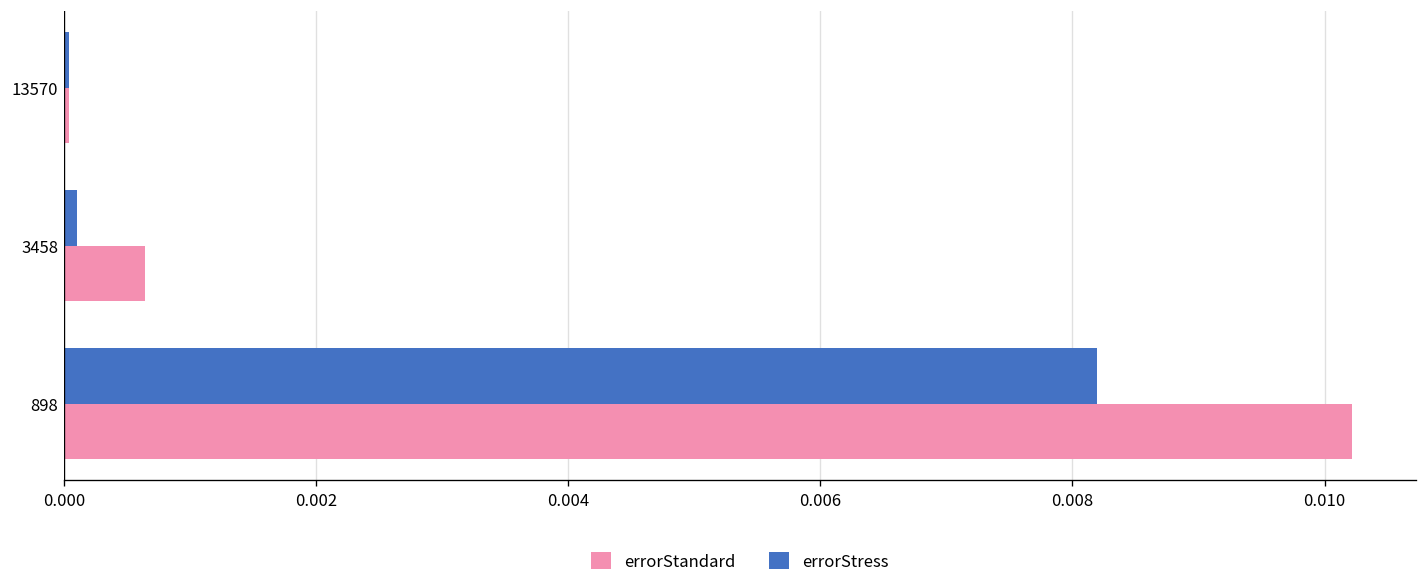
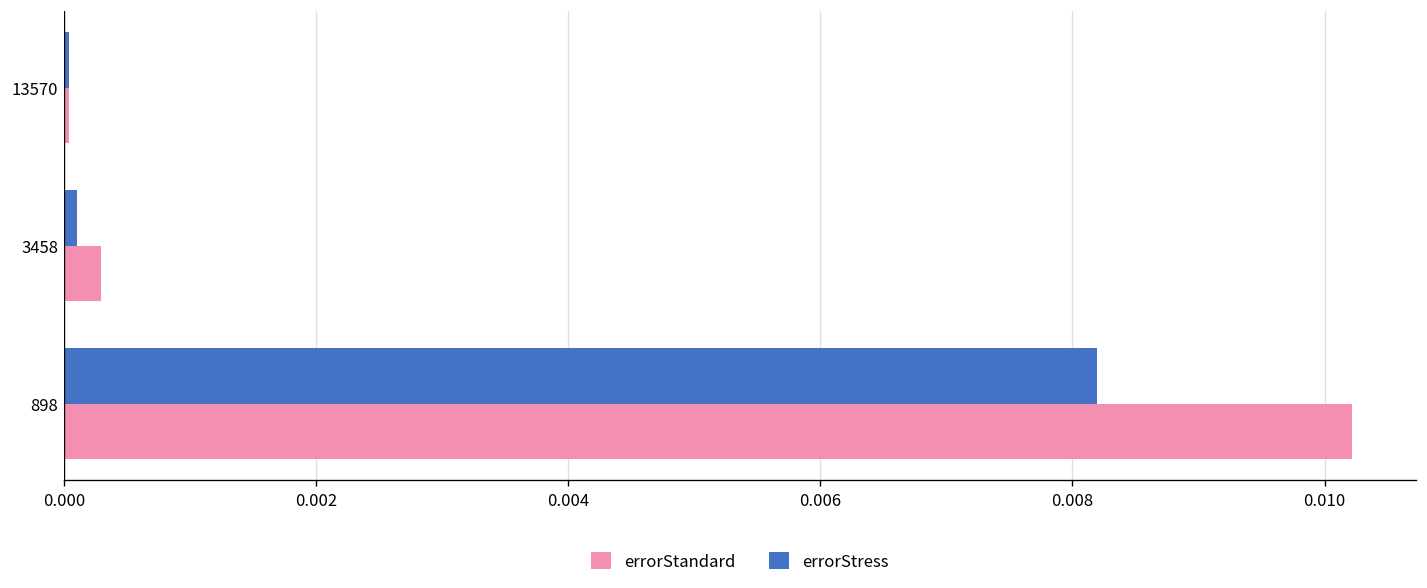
errorStandard, 3458: 0.00064 -> 0.00030
